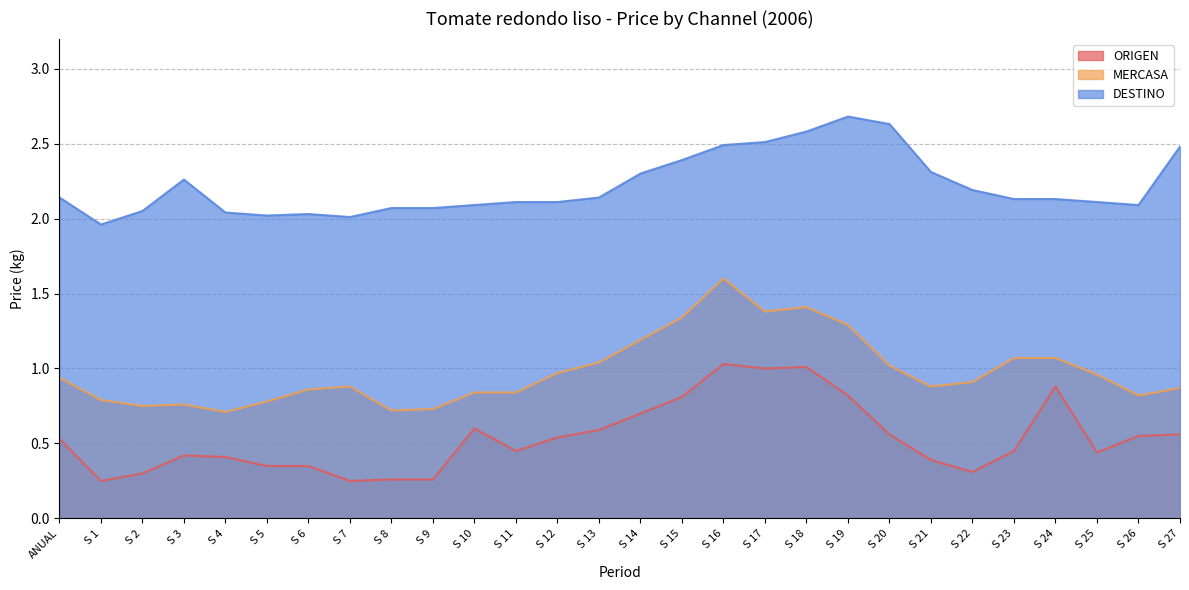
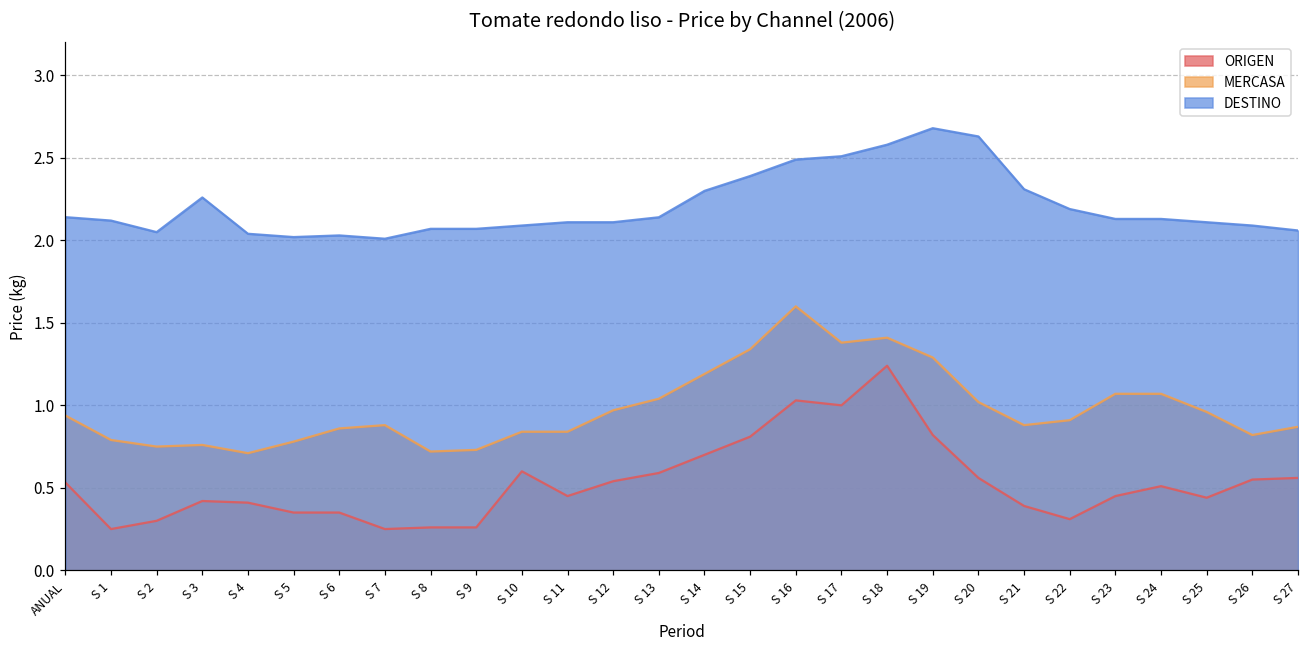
DESTINO, S 1: 1.96 -> 2.12
ORIGEN, S 18: 1.01 -> 1.24
ORIGEN, S 24: 0.88 -> 0.51
DESTINO, S 27: 2.48 -> 2.06
